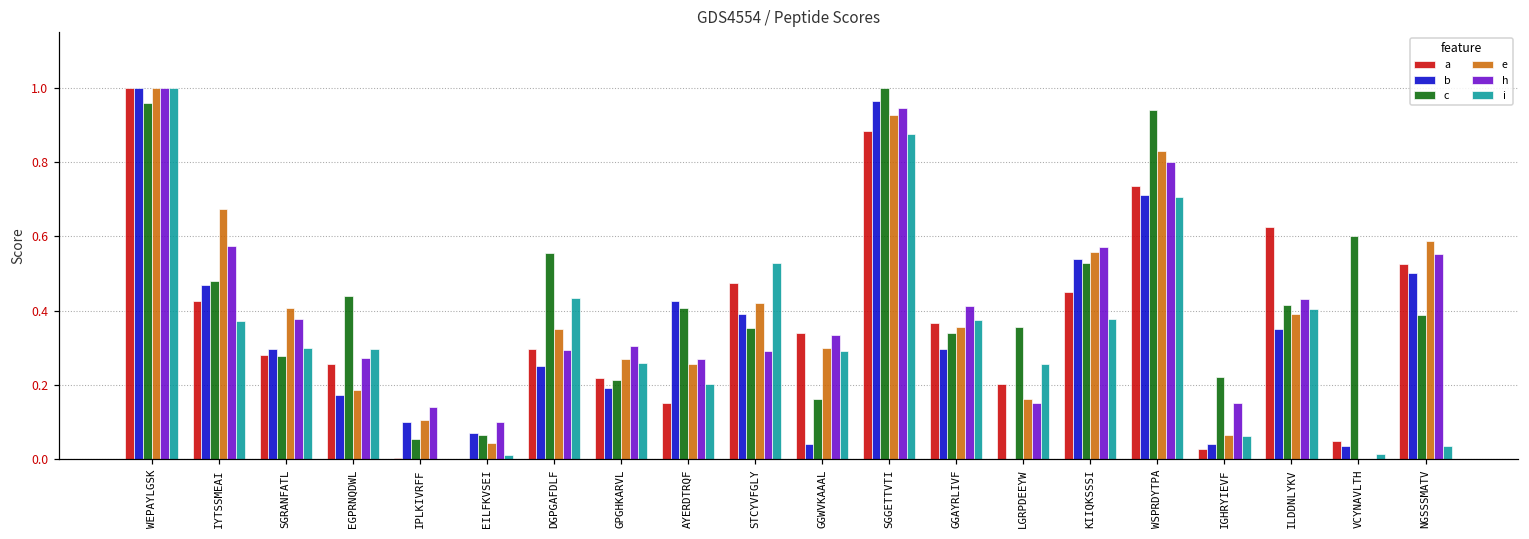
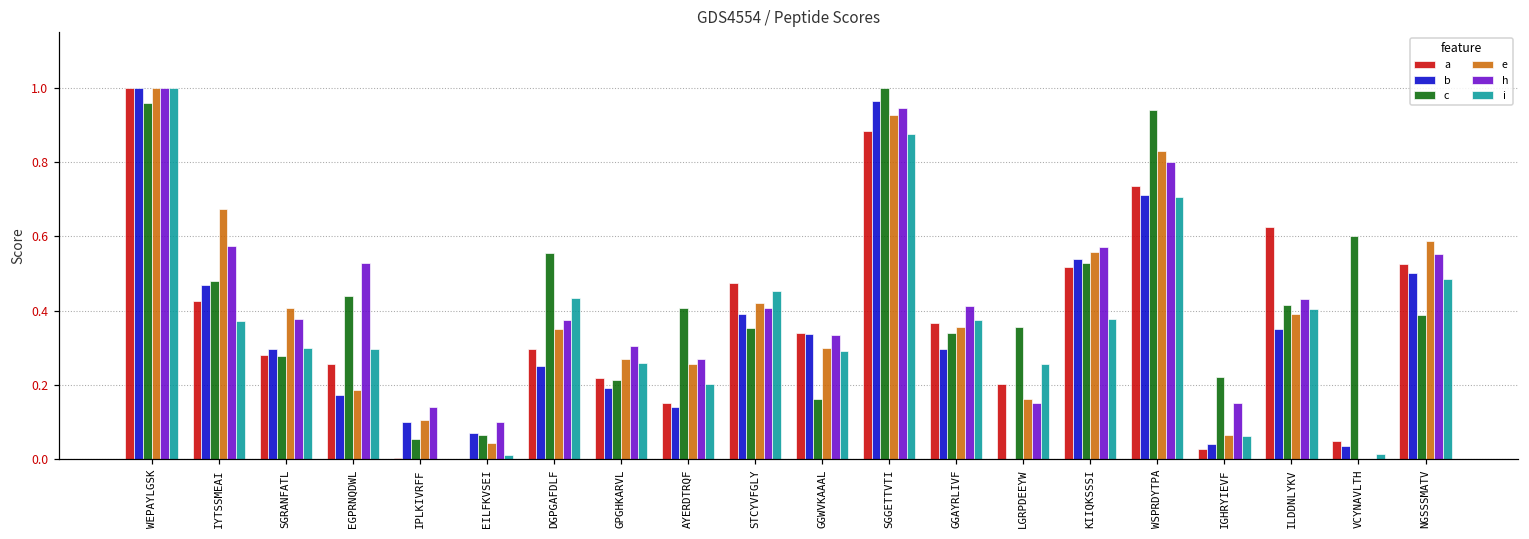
h, EGPRNQDWL: 0.27 -> 0.53
h, DGPGAFDLF: 0.29 -> 0.37
b, AYERDTRQF: 0.43 -> 0.14
h, STCYVFGLY: 0.29 -> 0.41
i, STCYVFGLY: 0.53 -> 0.45
b, GGWVKAAAL: 0.04 -> 0.34
a, KIIQKSSSI: 0.45 -> 0.52
i, NGSSSMATV: 0.04 -> 0.49
